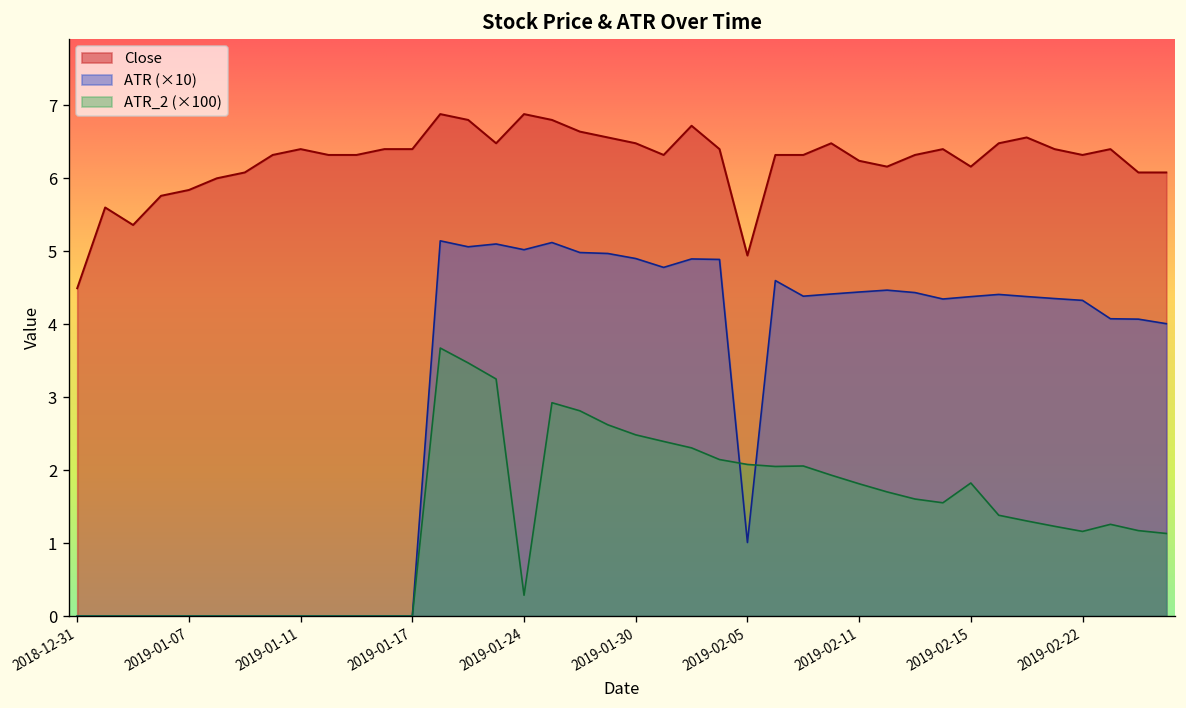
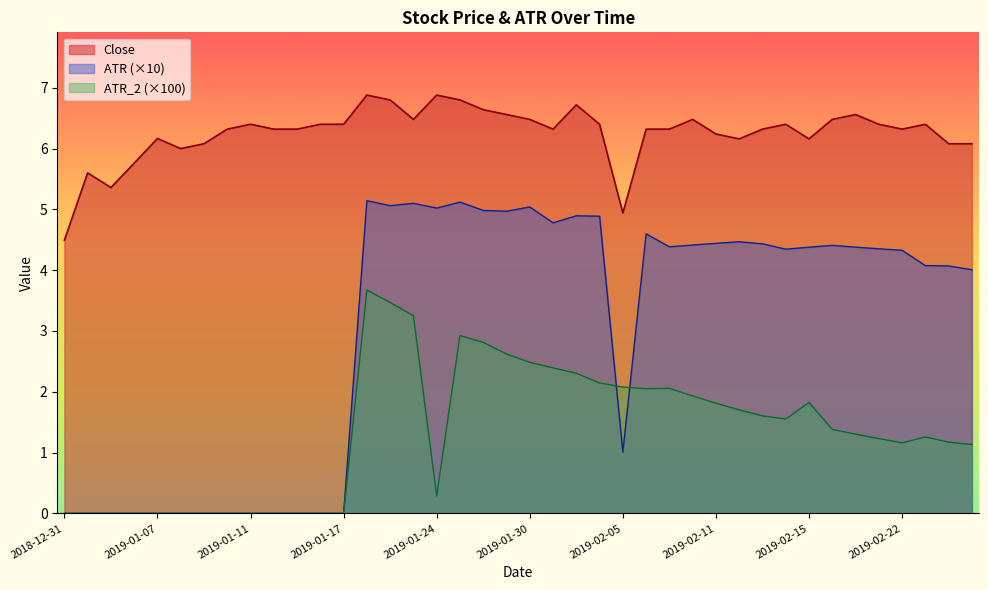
Close, 2019-01-07: 5.8 -> 6.2
ATR (×10), 2019-01-30: 4.9 -> 5.0
